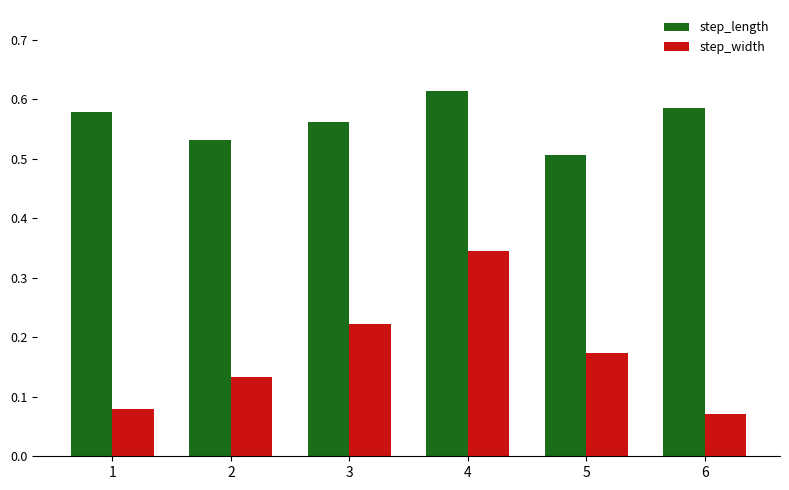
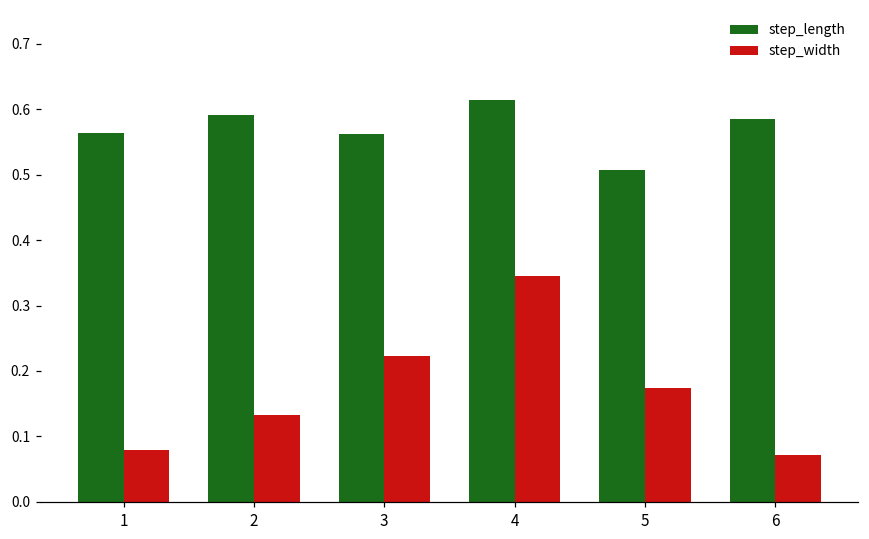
step_length, 1: 0.58 -> 0.56
step_length, 2: 0.53 -> 0.59
